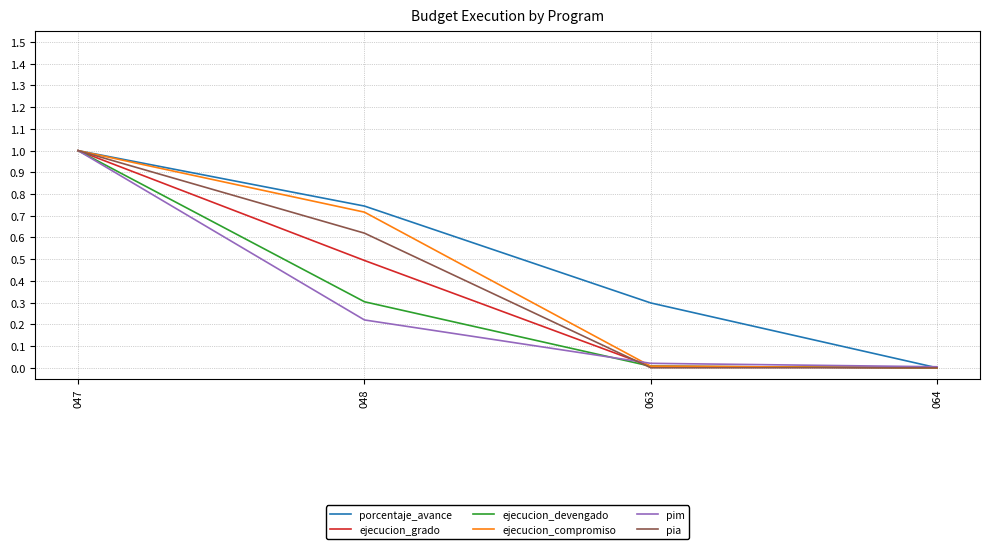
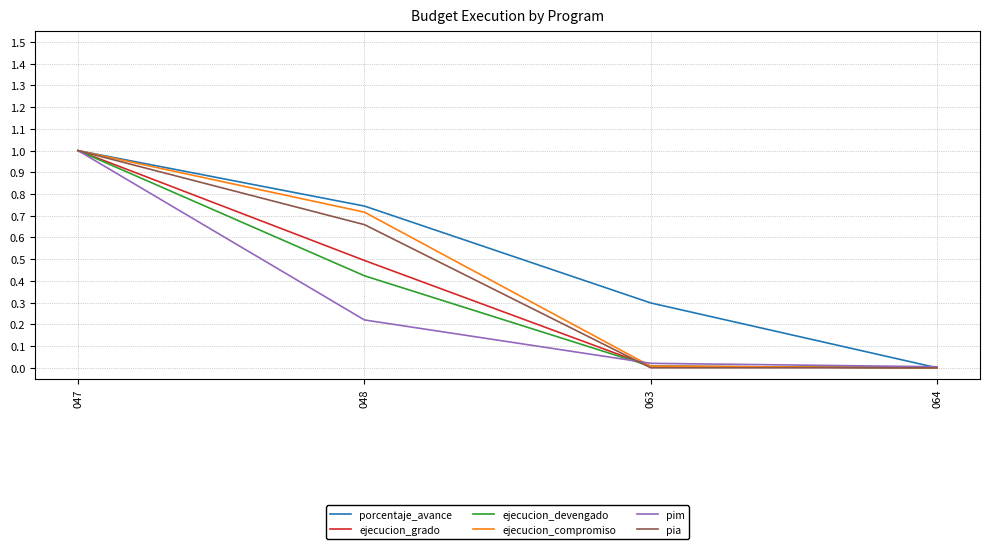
ejecucion_devengado, 048: 0.30 -> 0.42
pia, 048: 0.62 -> 0.66
